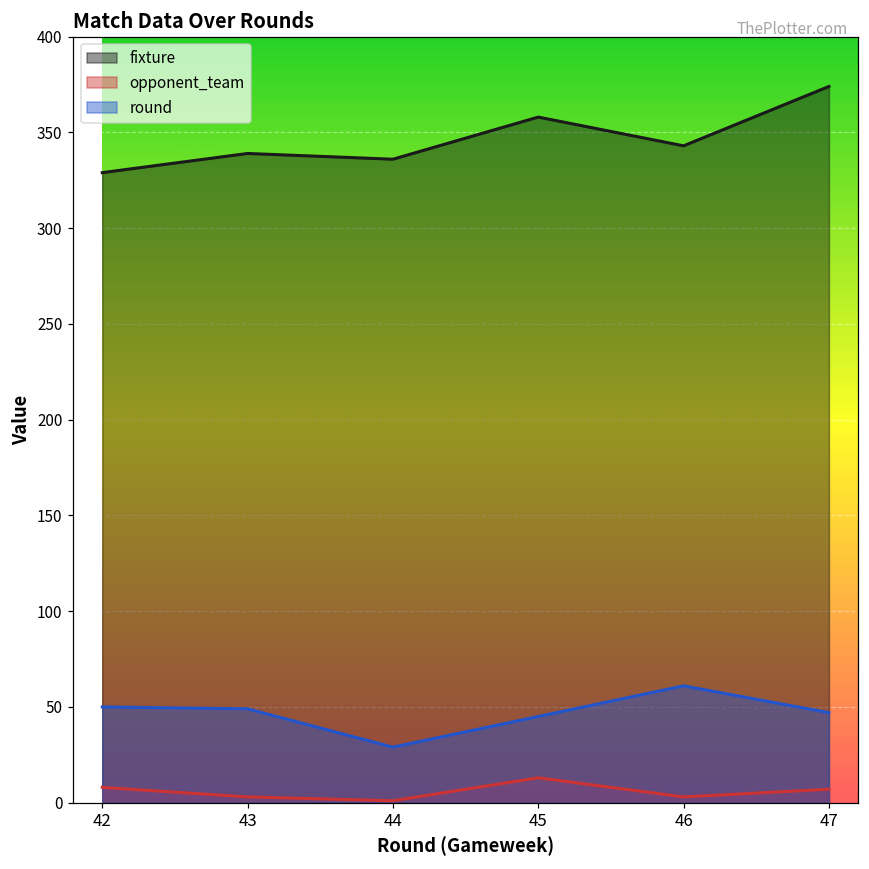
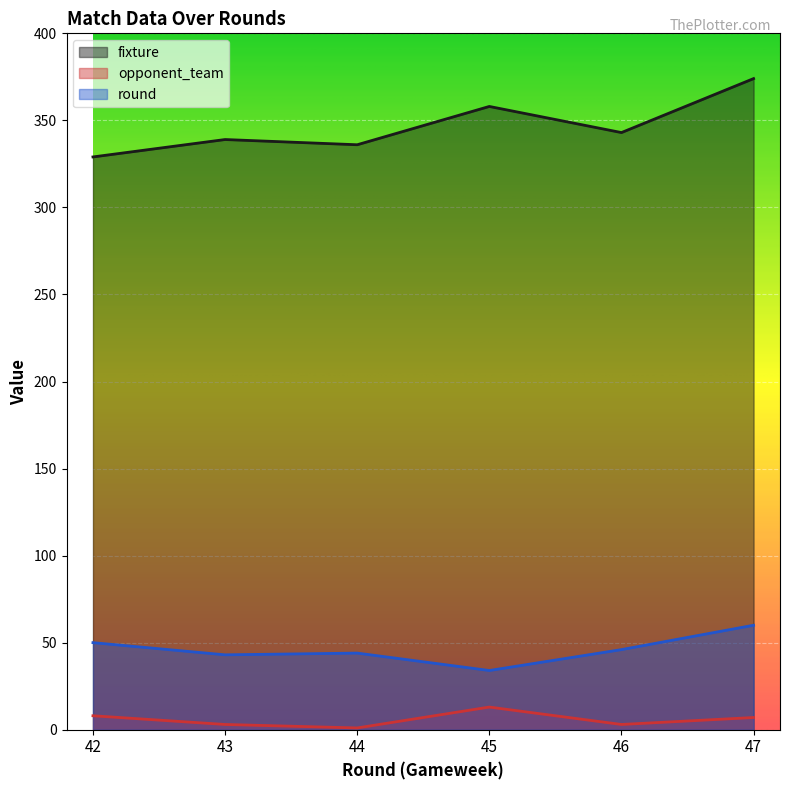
round, 43: 49 -> 43
round, 44: 29 -> 44
round, 45: 45 -> 34
round, 46: 61 -> 46
round, 47: 47 -> 60
